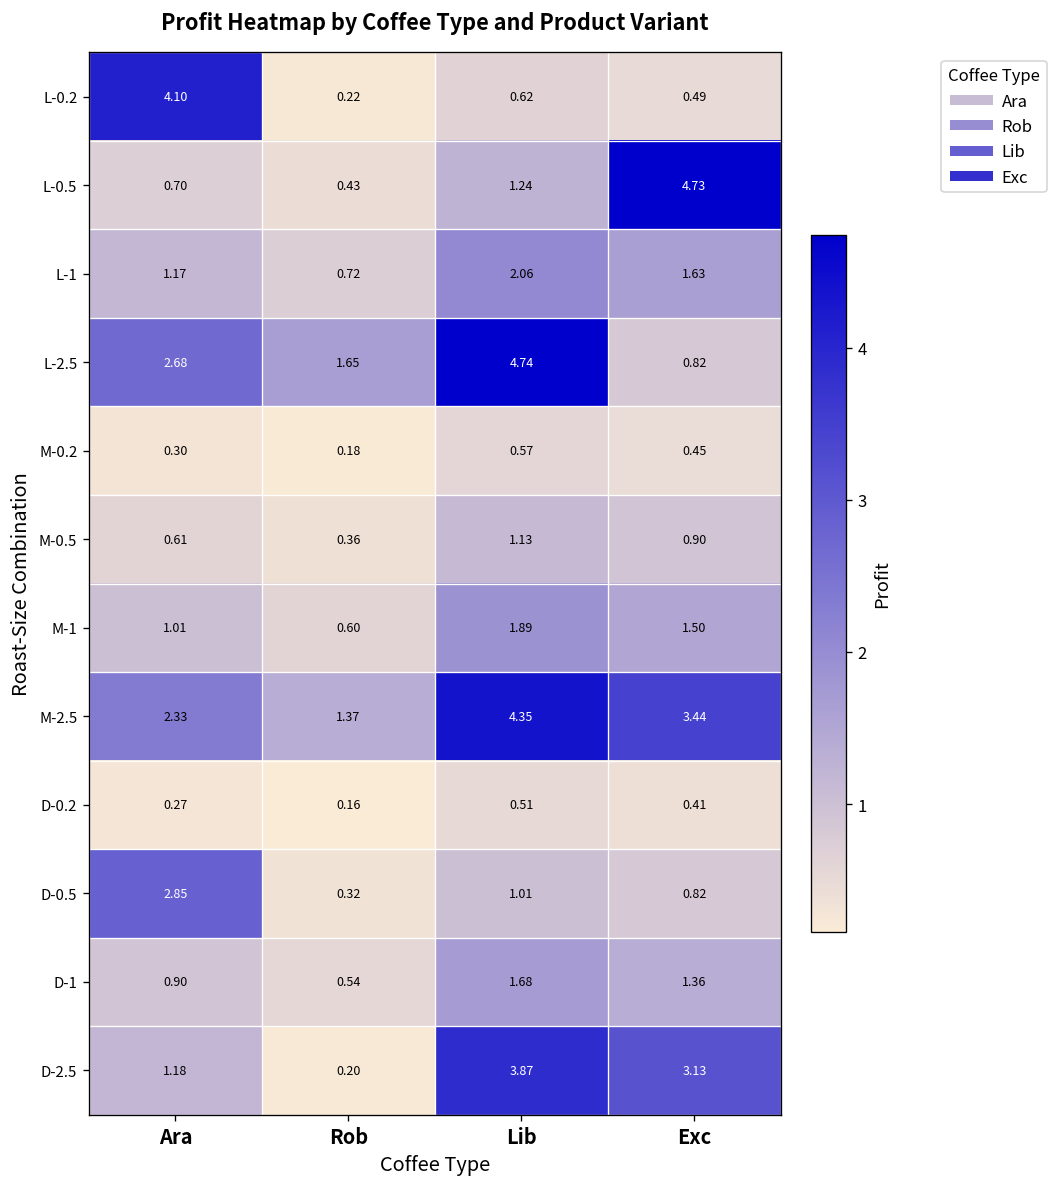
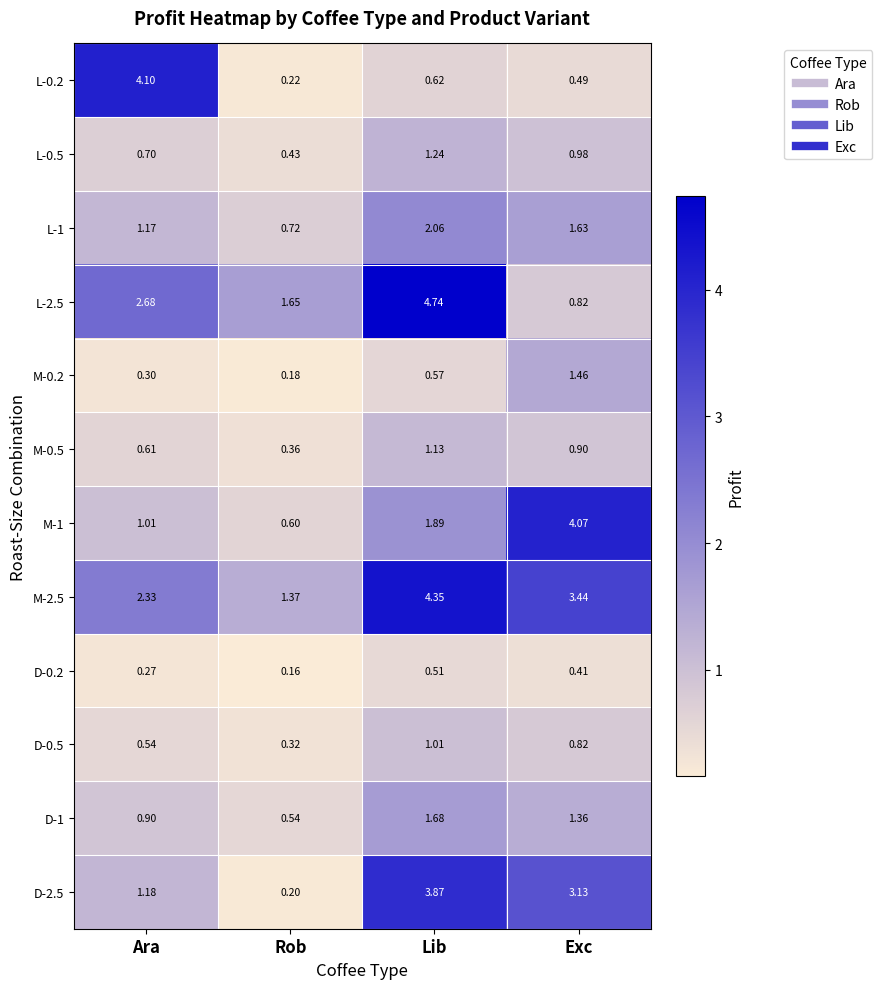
L-0.5, Exc: 4.73 -> 0.98
M-0.2, Exc: 0.45 -> 1.46
M-1, Exc: 1.50 -> 4.07
D-0.5, Ara: 2.85 -> 0.54
